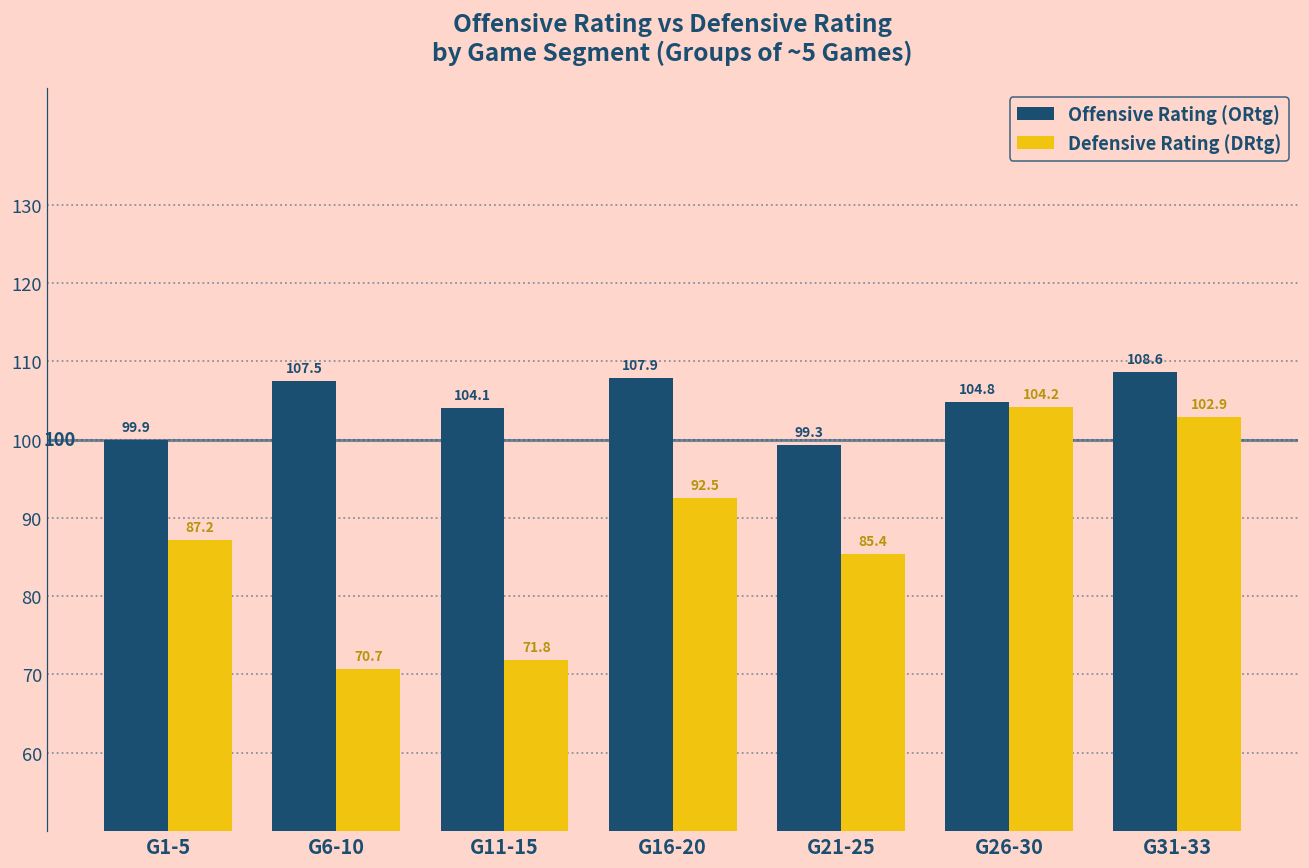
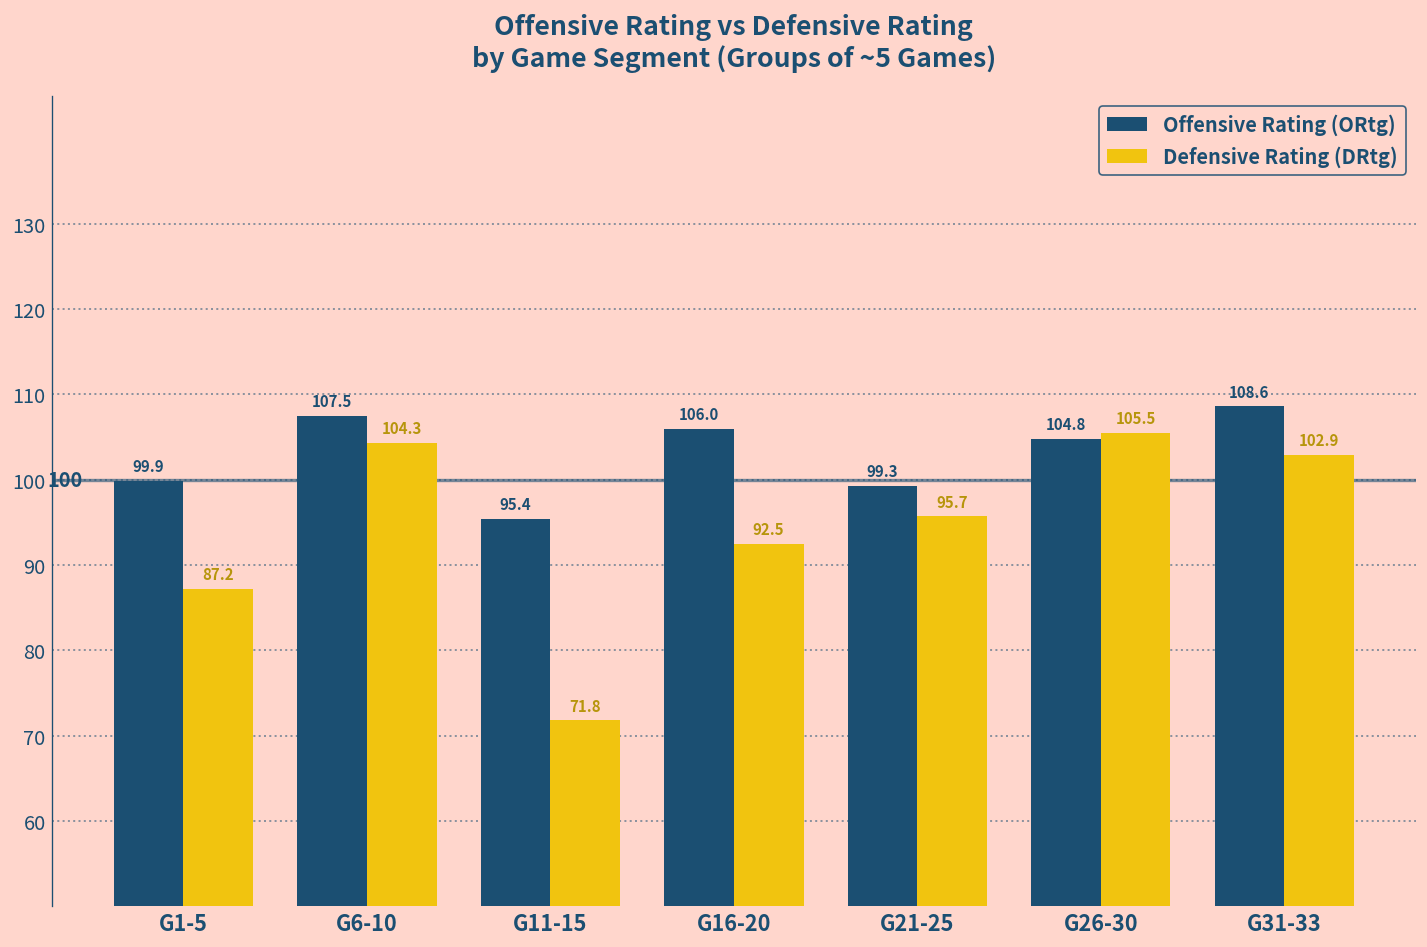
Defensive Rating (DRtg), G6-10: 70.7 -> 104.3
Offensive Rating (ORtg), G11-15: 104.1 -> 95.4
Offensive Rating (ORtg), G16-20: 107.9 -> 106.0
Defensive Rating (DRtg), G21-25: 85.4 -> 95.7
Defensive Rating (DRtg), G26-30: 104.2 -> 105.5
